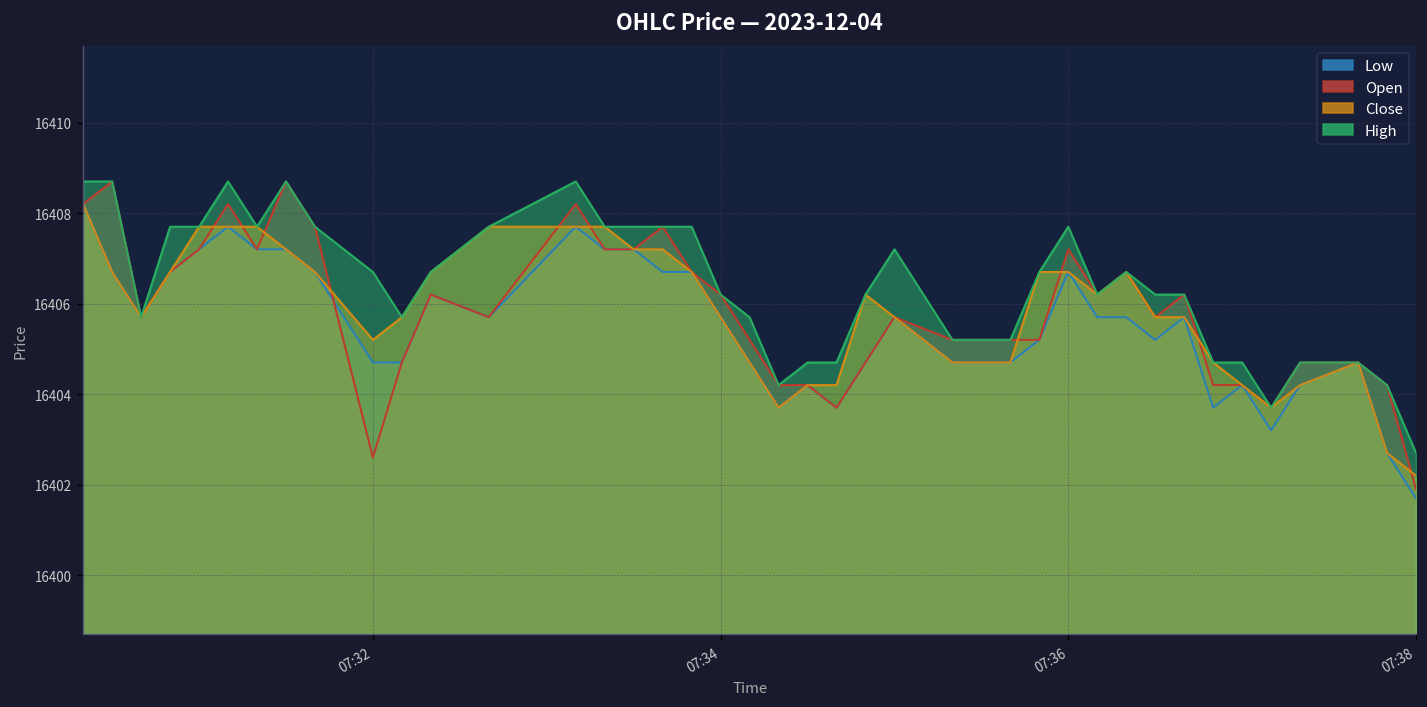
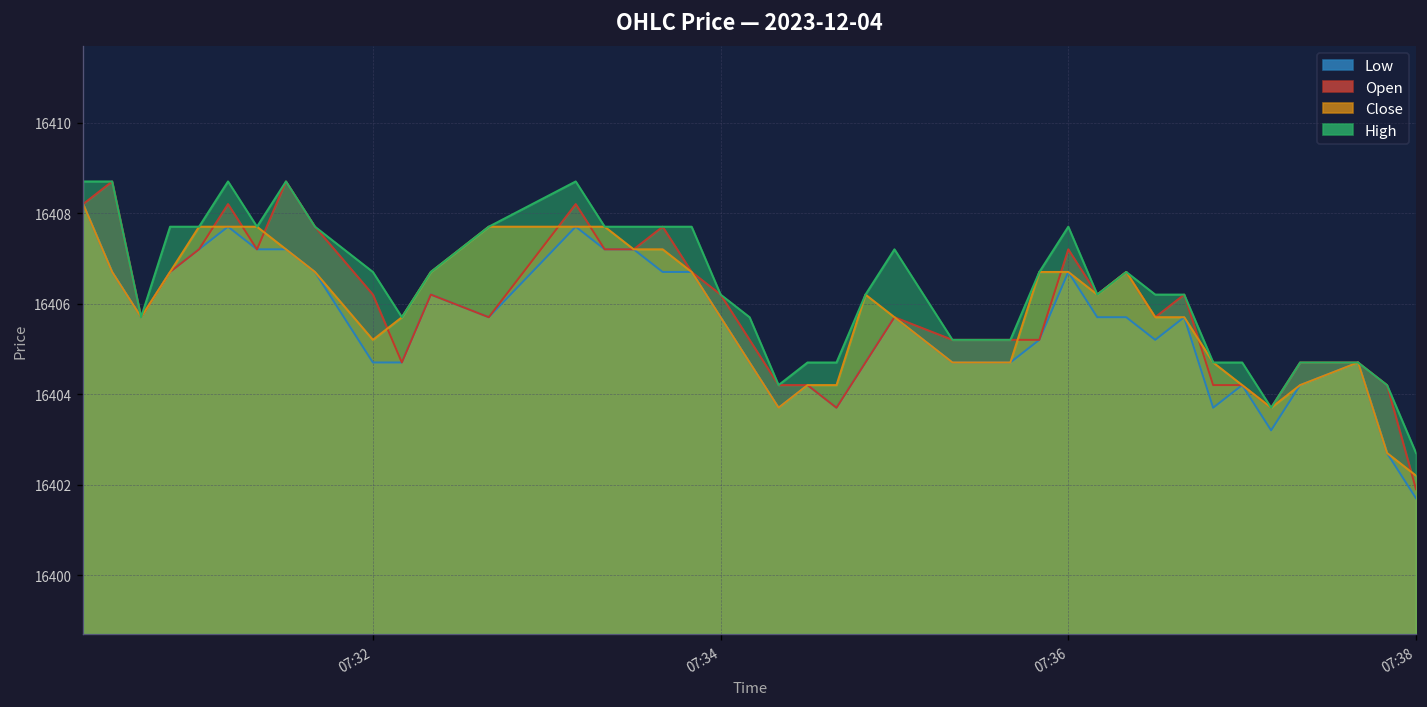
Open, 07:32: 16402.6 -> 16406.2
